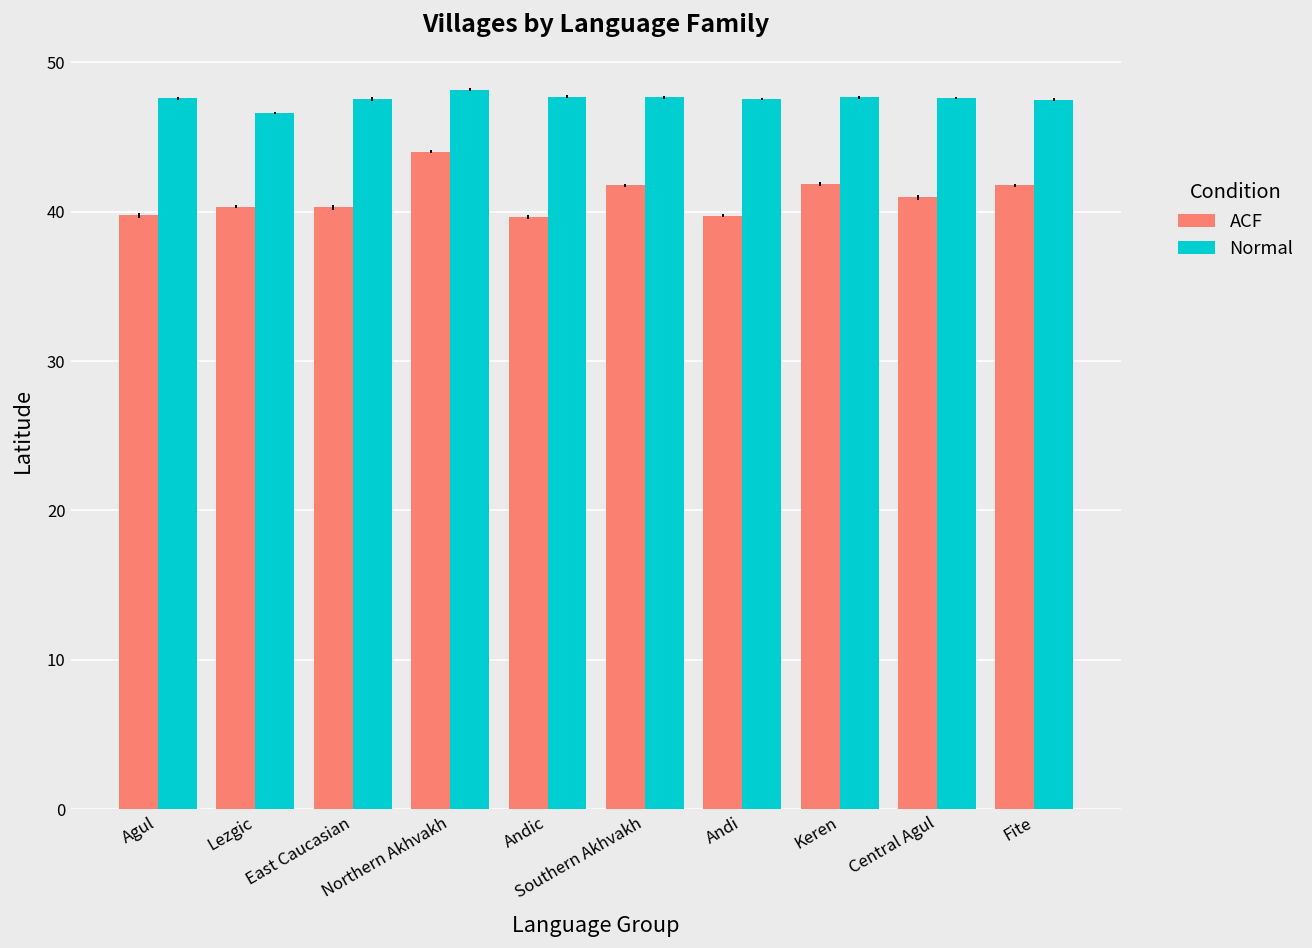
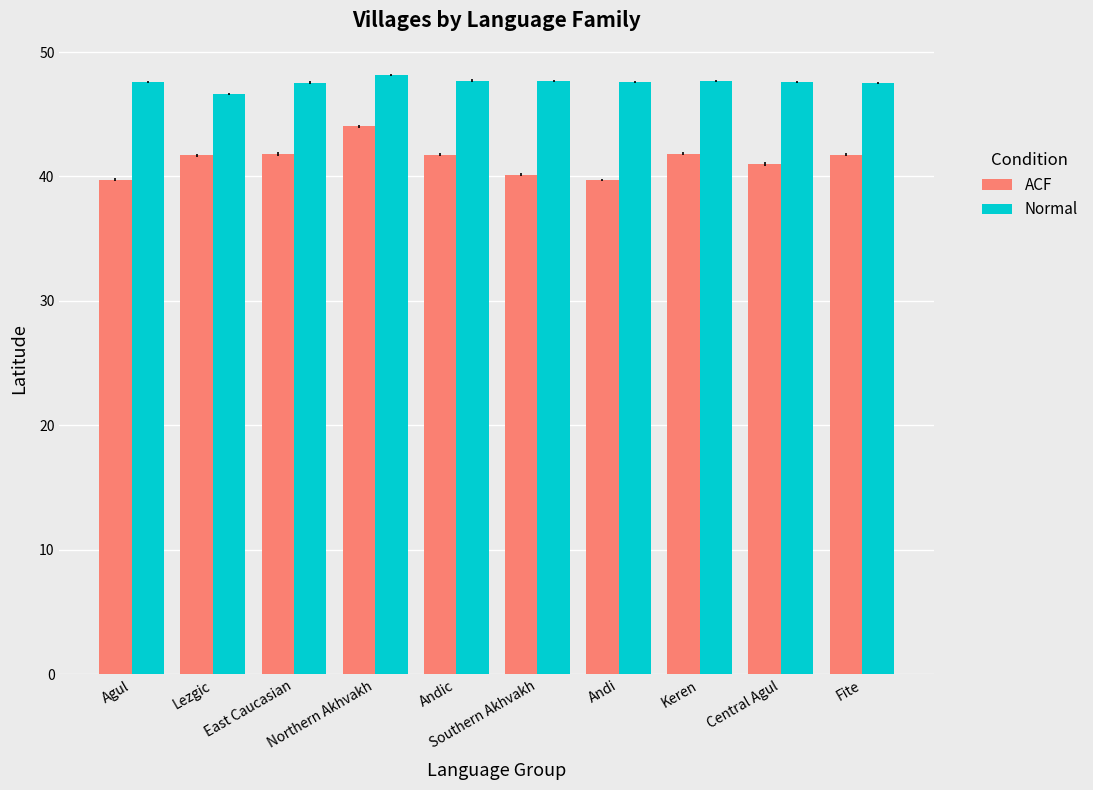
ACF, Lezgic: 40.3 -> 41.7
ACF, East Caucasian: 40.3 -> 41.8
ACF, Andic: 39.7 -> 41.8
ACF, Southern Akhvakh: 41.8 -> 40.2
